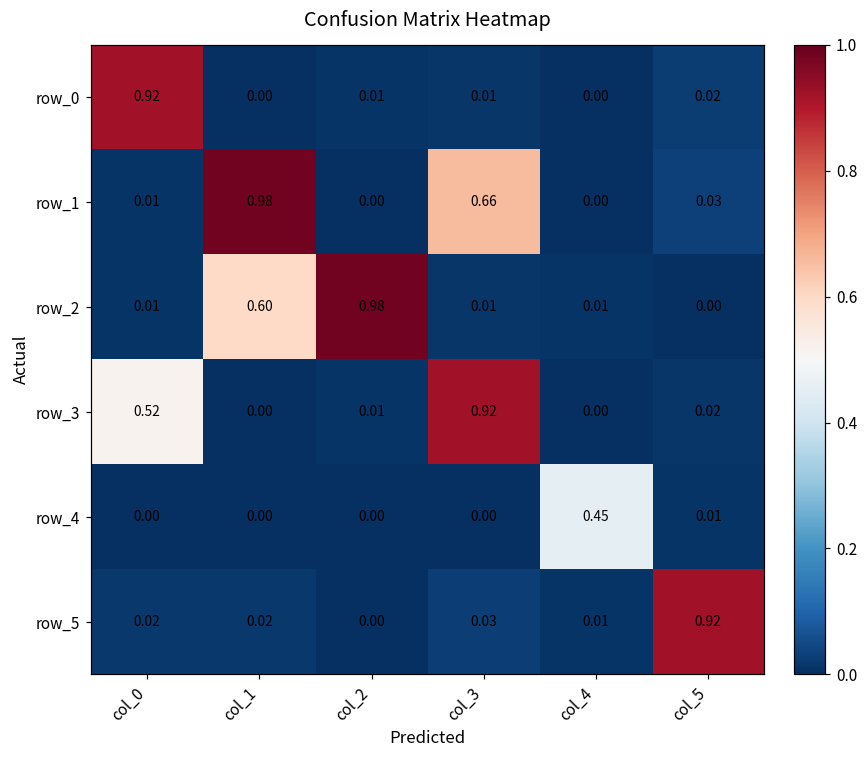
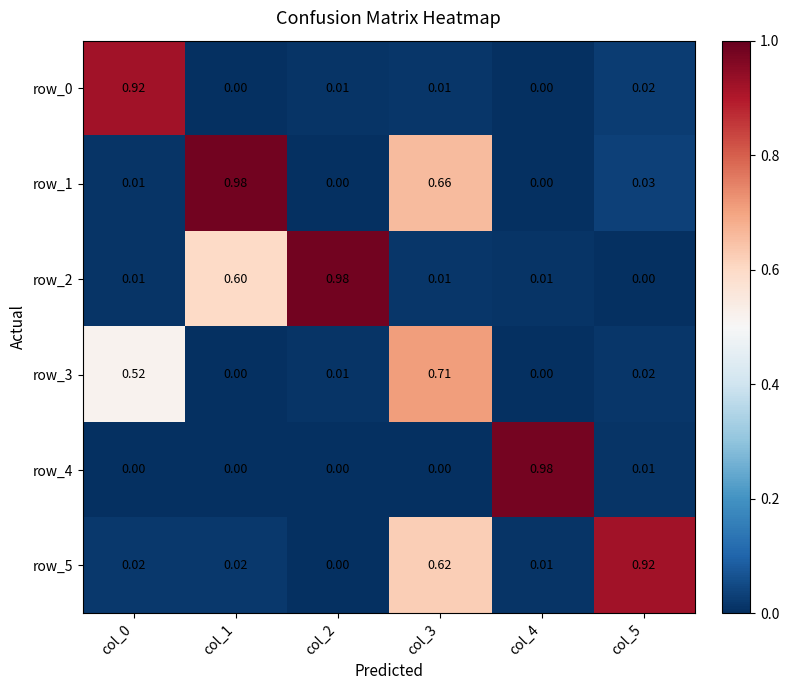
row_3, col_3: 0.92 -> 0.71
row_4, col_4: 0.45 -> 0.98
row_5, col_3: 0.03 -> 0.62
